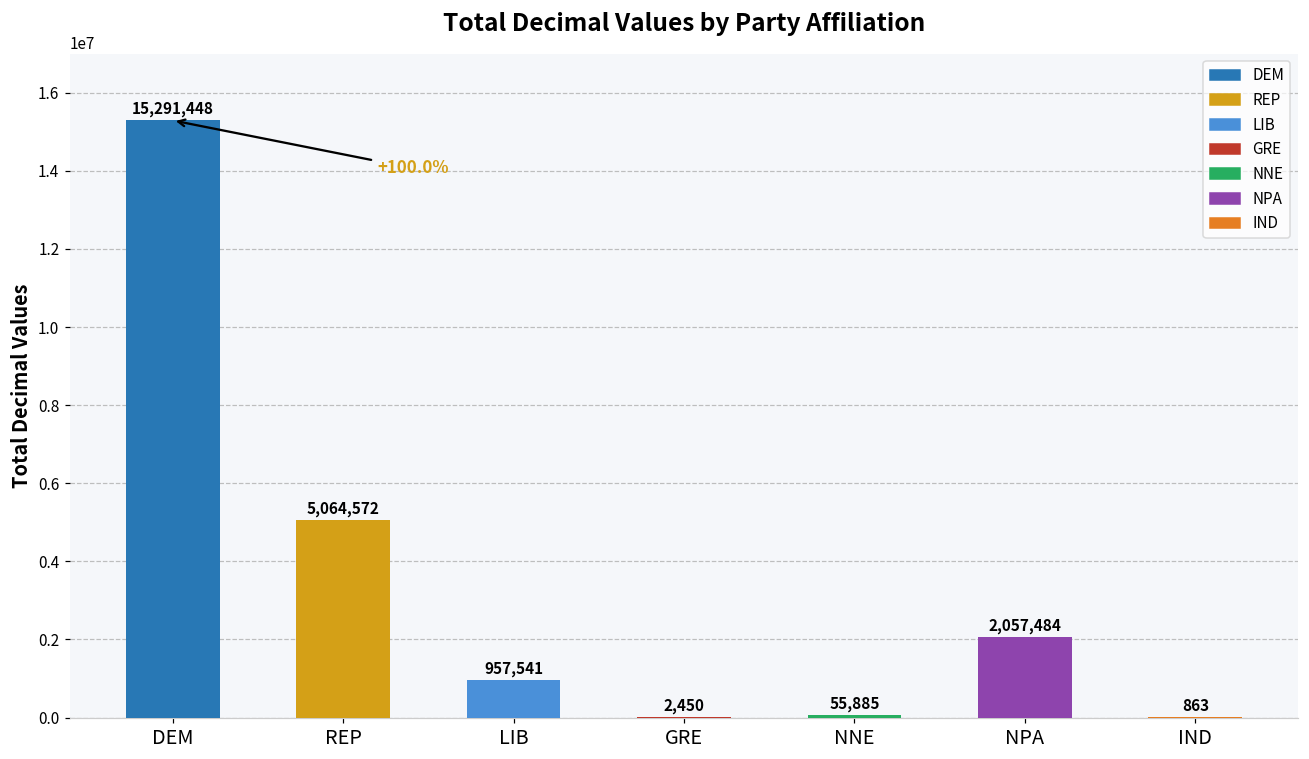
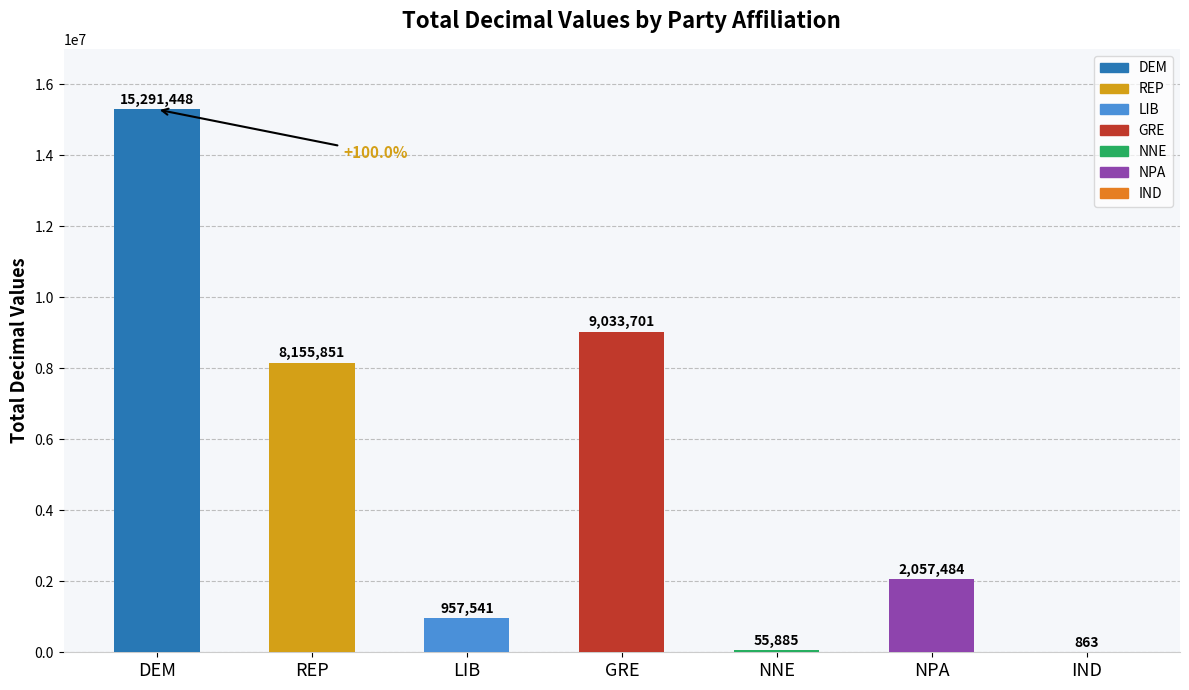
REP: 5,064,572 -> 8,155,851
GRE: 2,450 -> 9,033,701
